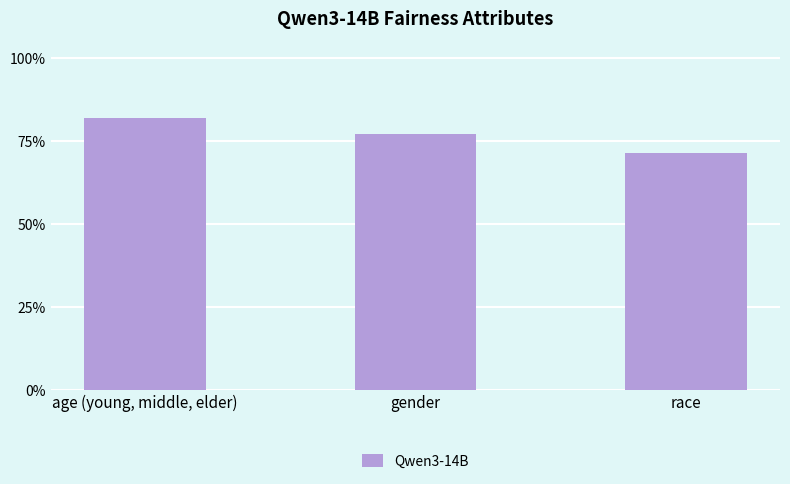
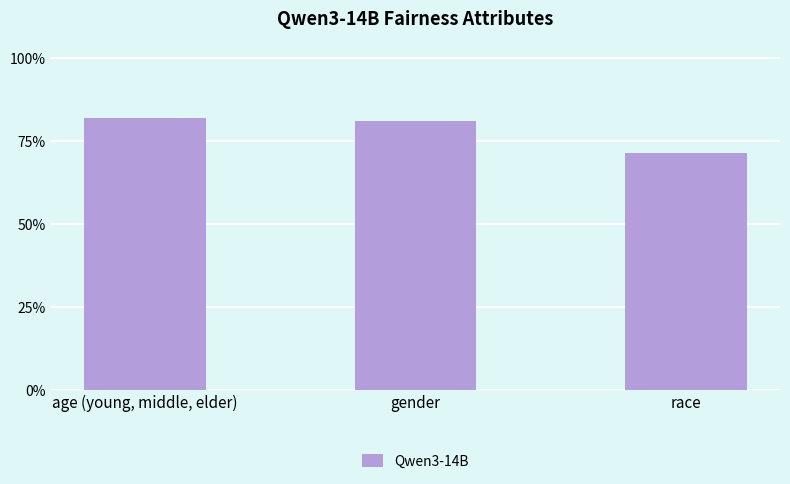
gender: 77% -> 81%
